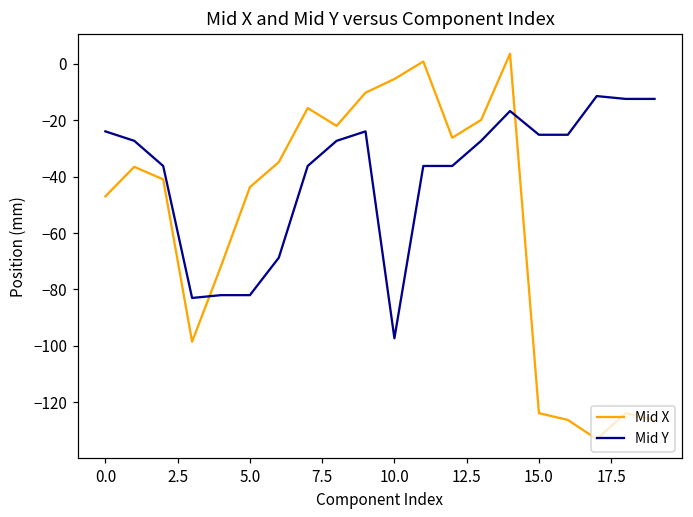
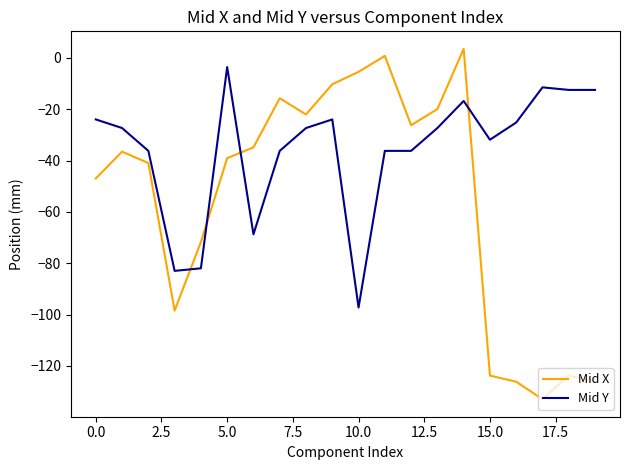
Mid X, 5.0: -44 -> -39
Mid Y, 5.0: -82 -> -4
Mid Y, 15.0: -25 -> -32
